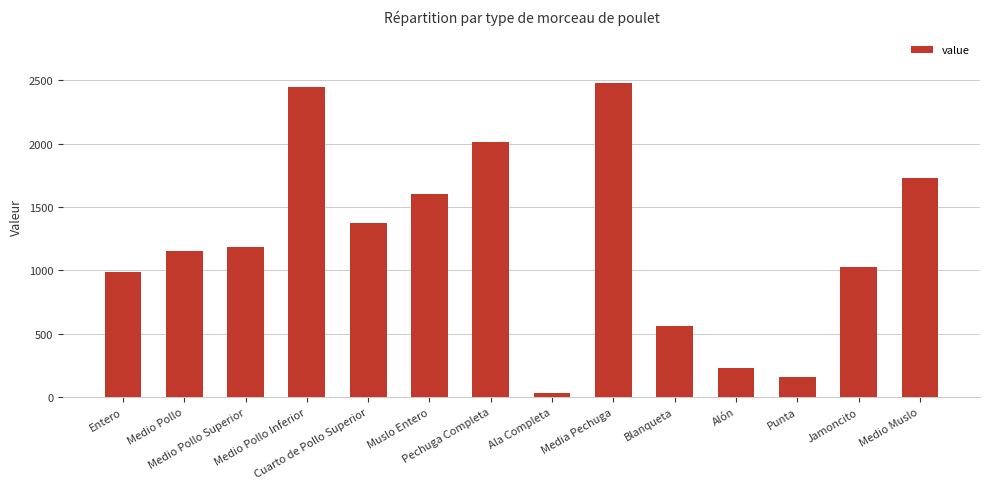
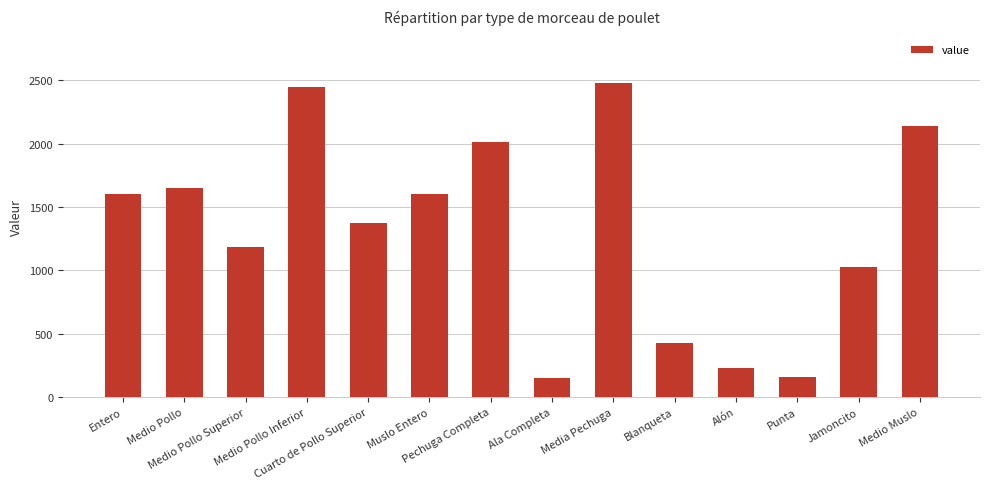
Entero: 990 -> 1600
Medio Pollo: 1150 -> 1650
Ala Completa: 30 -> 150
Blanqueta: 560 -> 430
Medio Muslo: 1730 -> 2140
